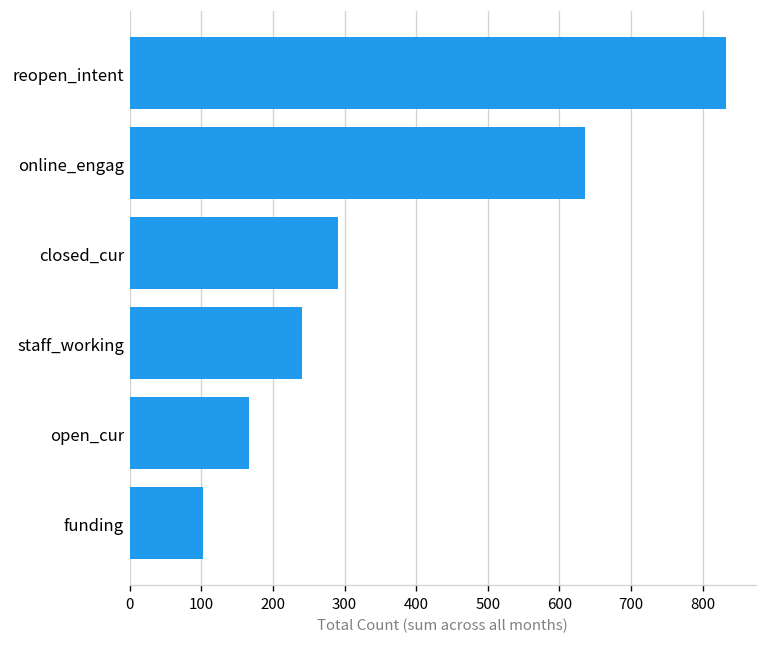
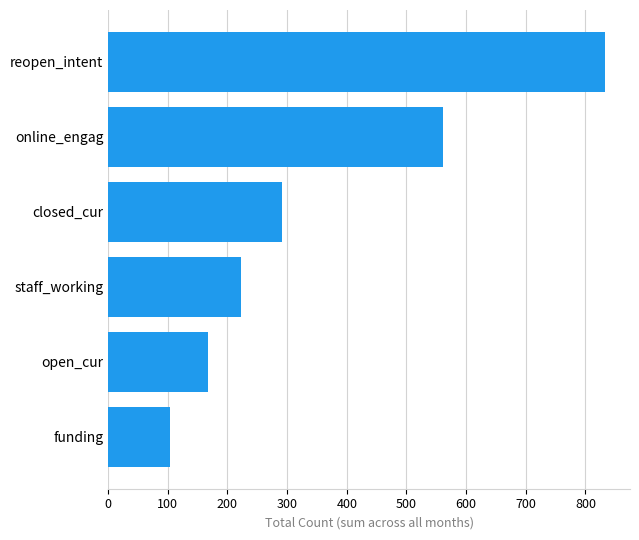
online_engag: 640 -> 560
staff_working: 240 -> 220
